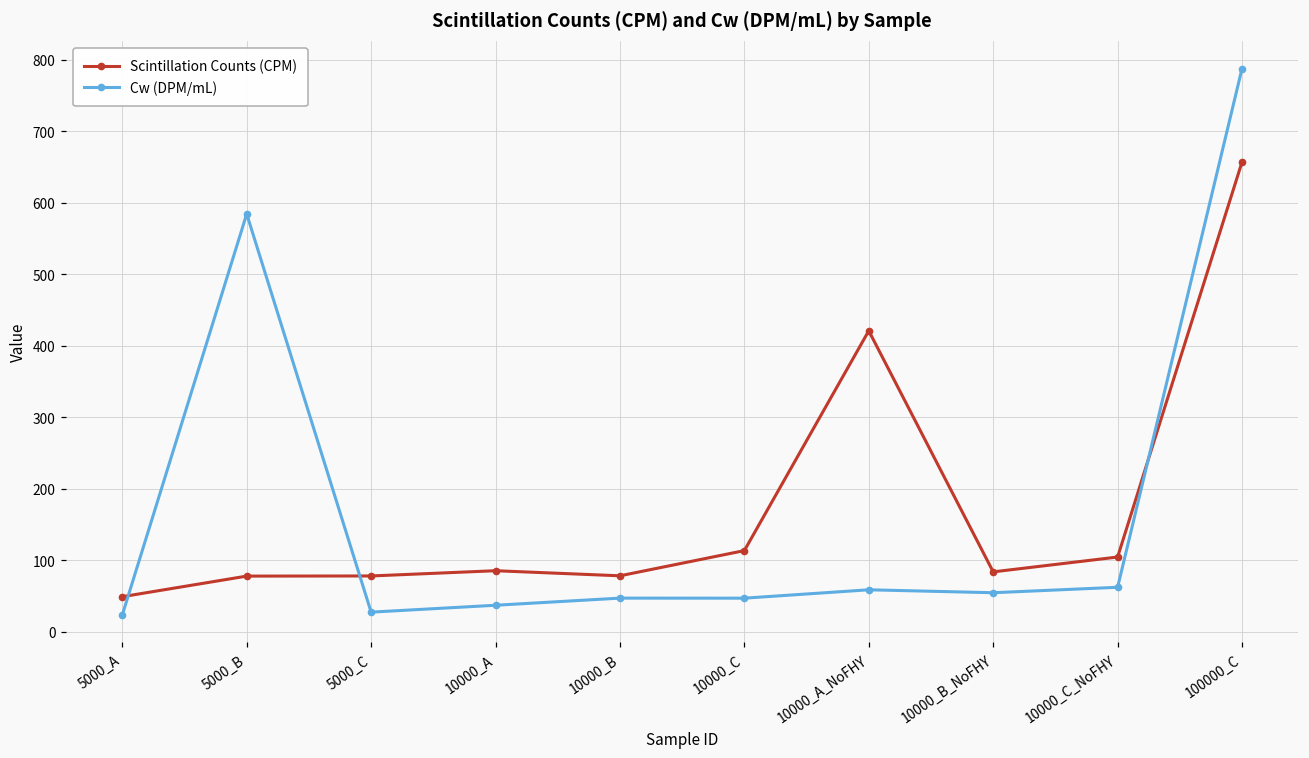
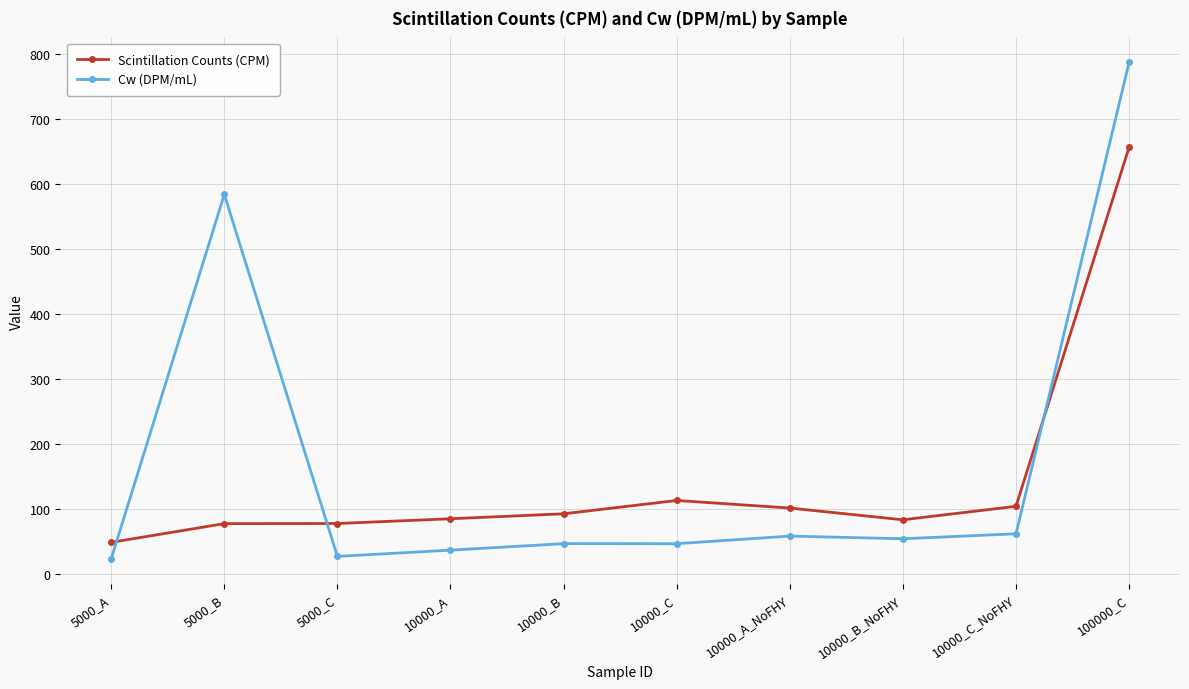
Scintillation Counts (CPM), 10000_B: 80 -> 90
Scintillation Counts (CPM), 10000_A_NoFHY: 420 -> 100
